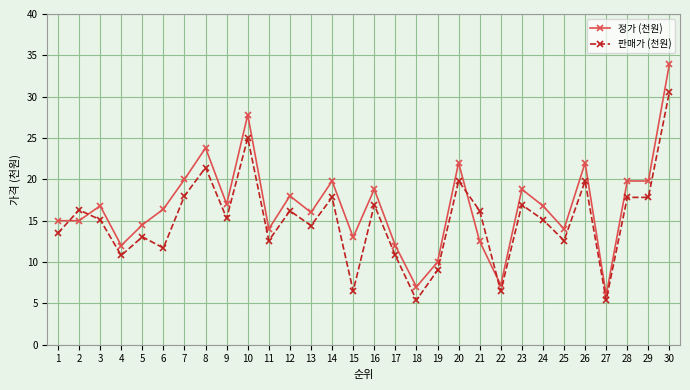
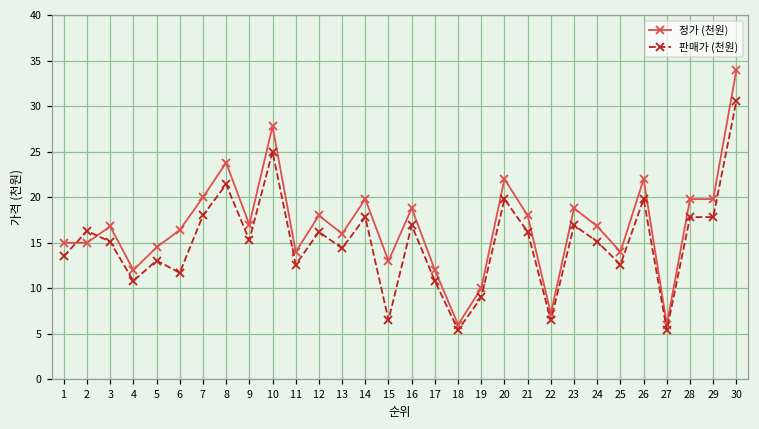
정가 (천원), 18: 7 -> 6
정가 (천원), 21: 13 -> 18
